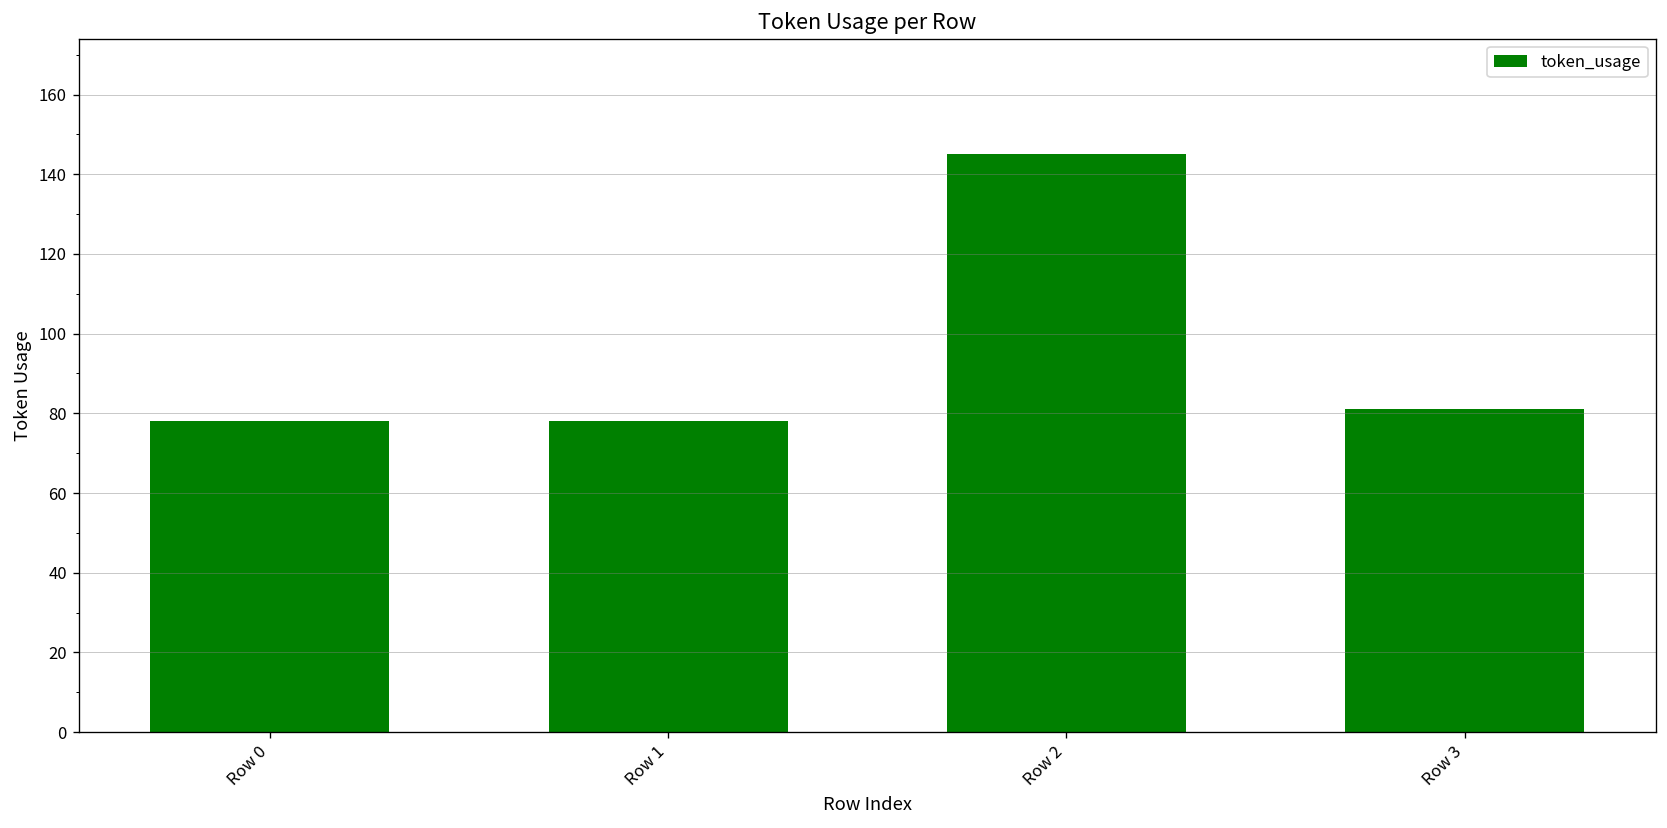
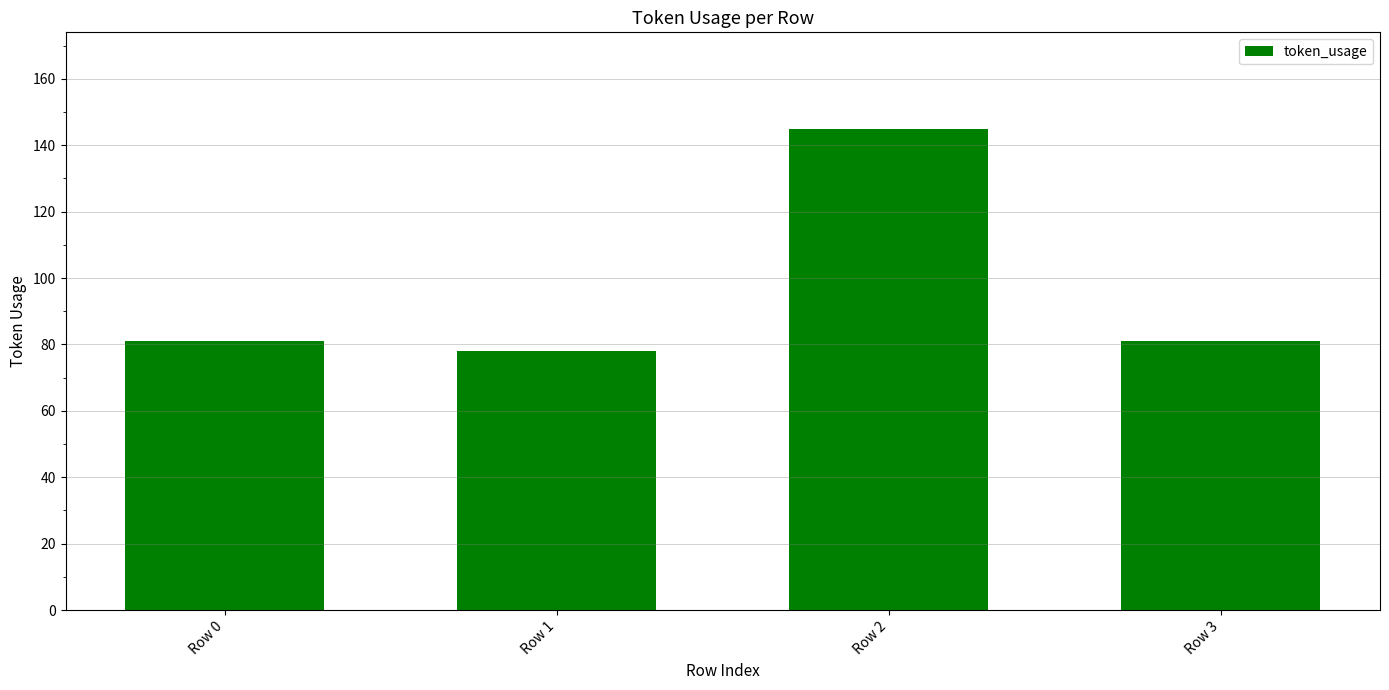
Row 0: 78 -> 81
